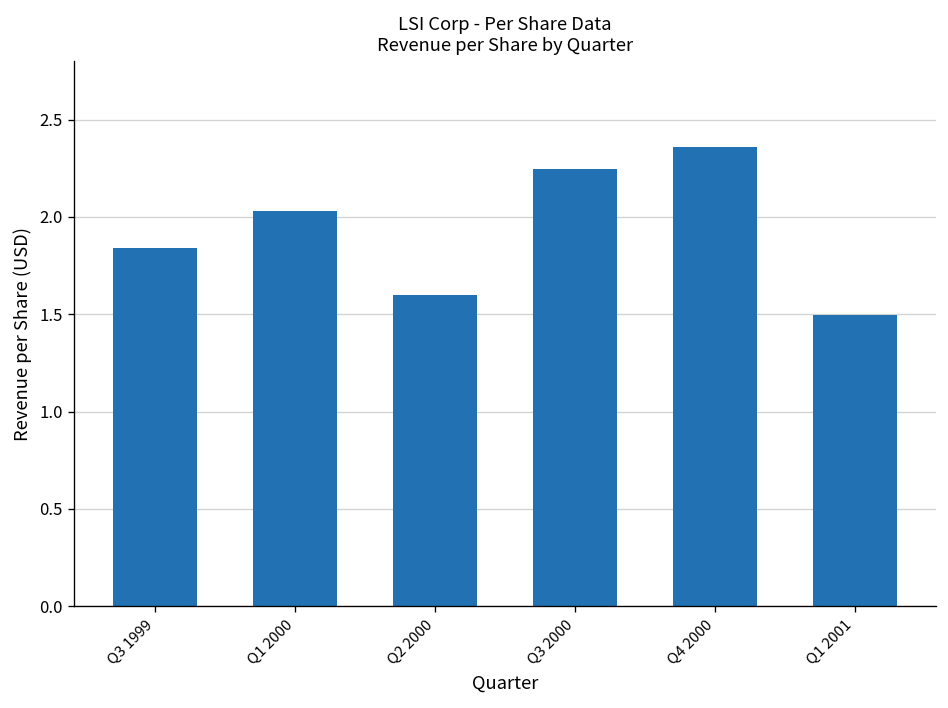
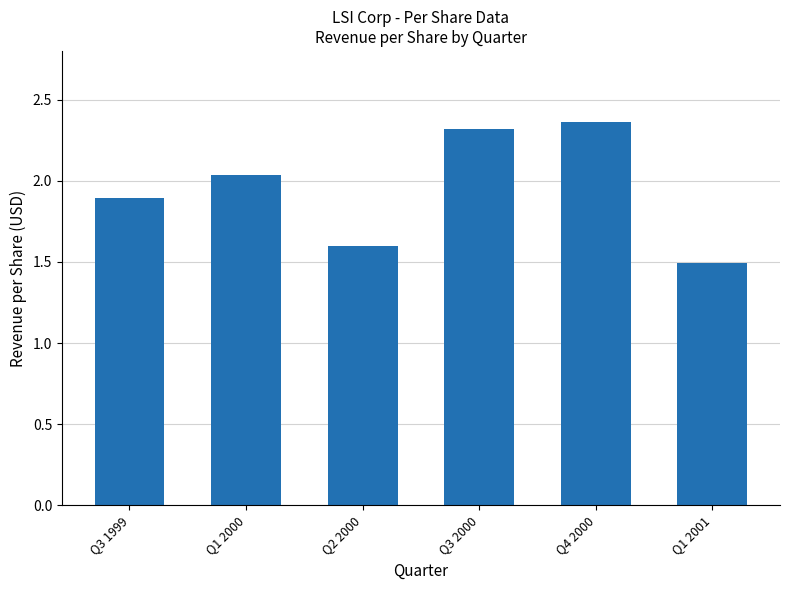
Q3 1999: 1.84 -> 1.90
Q3 2000: 2.25 -> 2.32
